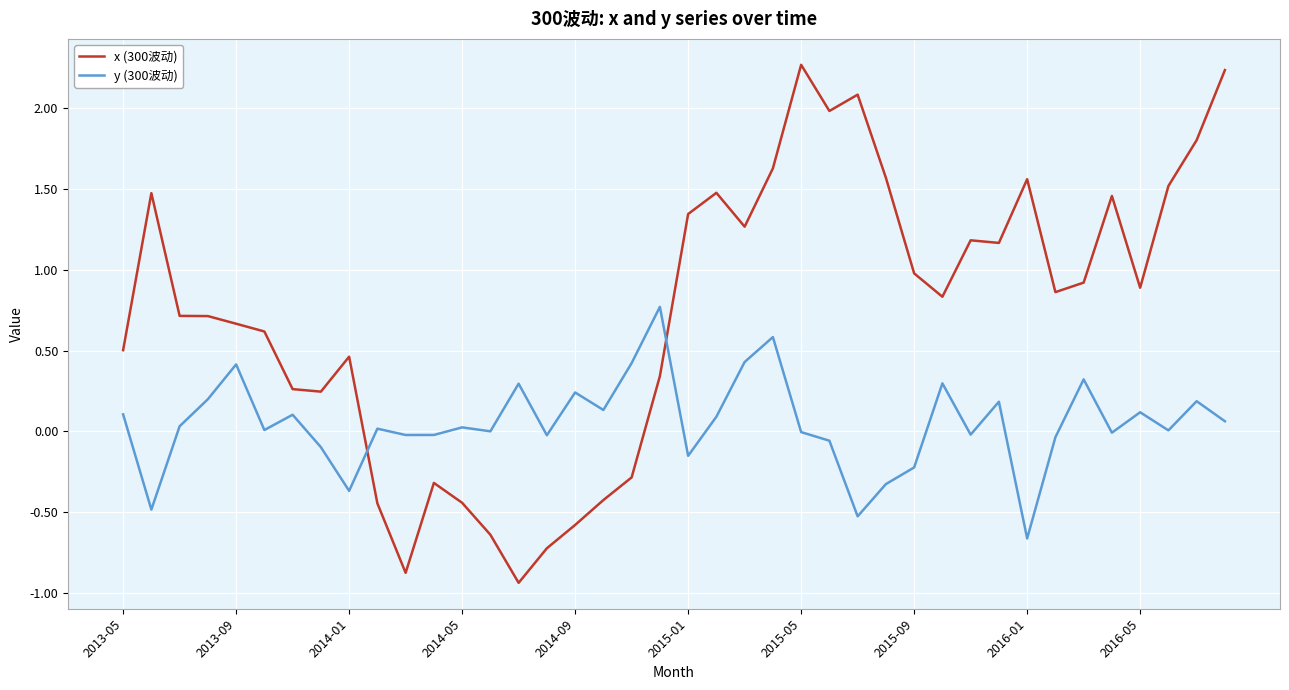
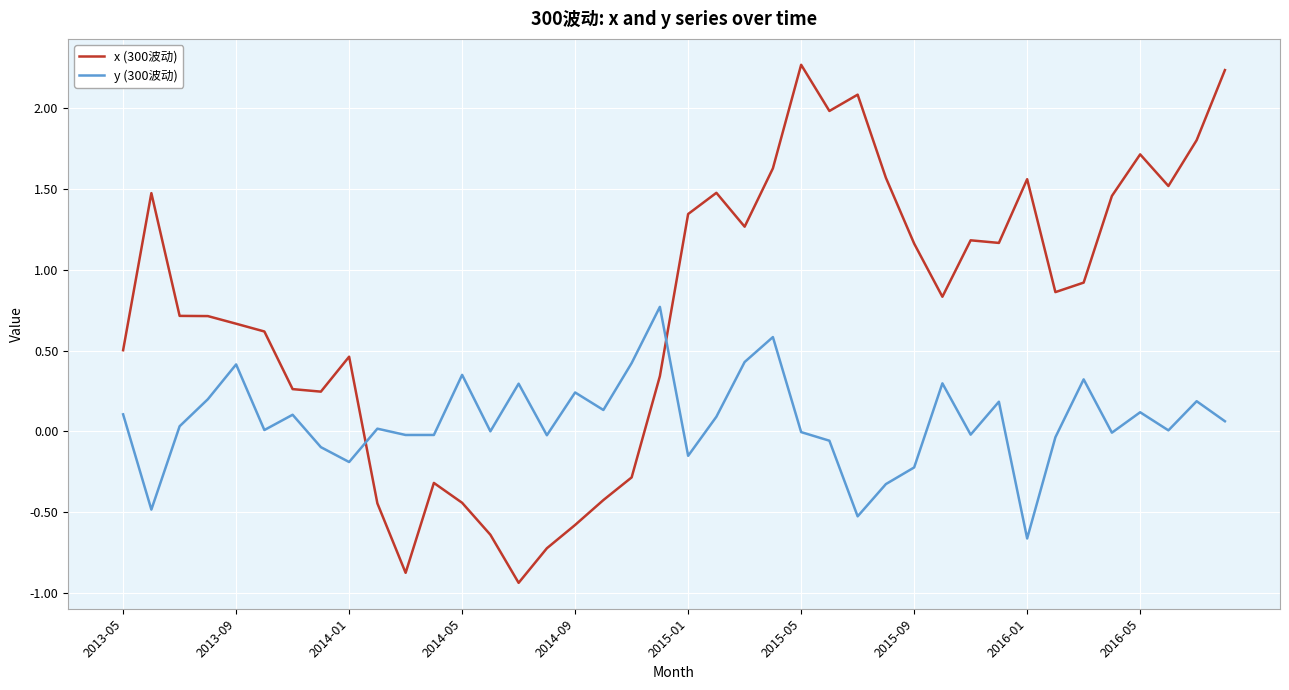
y (300波动), 2014-01: -0.37 -> -0.19
y (300波动), 2014-05: 0.03 -> 0.35
x (300波动), 2015-09: 0.98 -> 1.16
x (300波动), 2016-05: 0.89 -> 1.72
